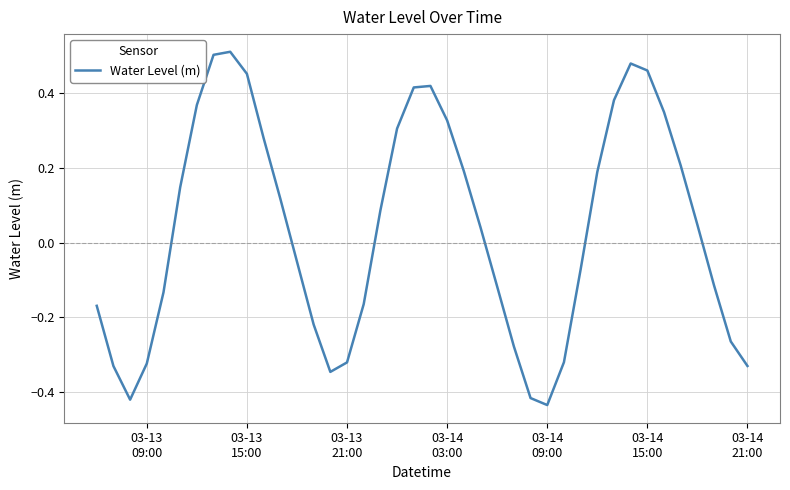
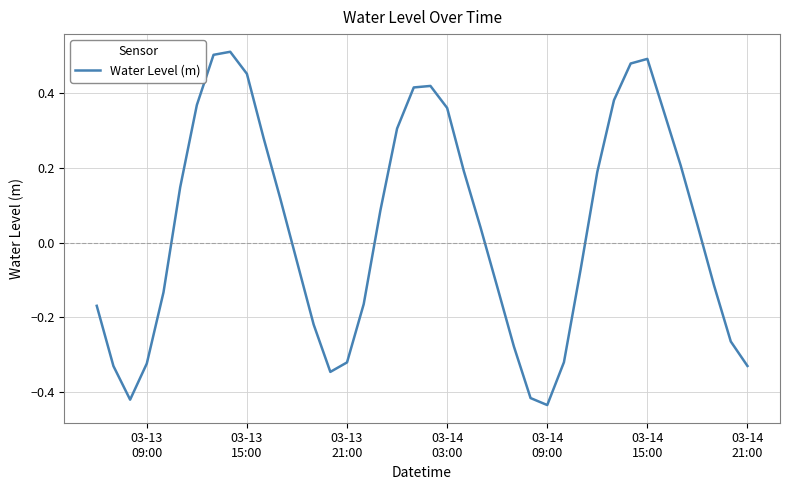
03-14 03:00: 0.33 -> 0.36
03-14 15:00: 0.46 -> 0.49
